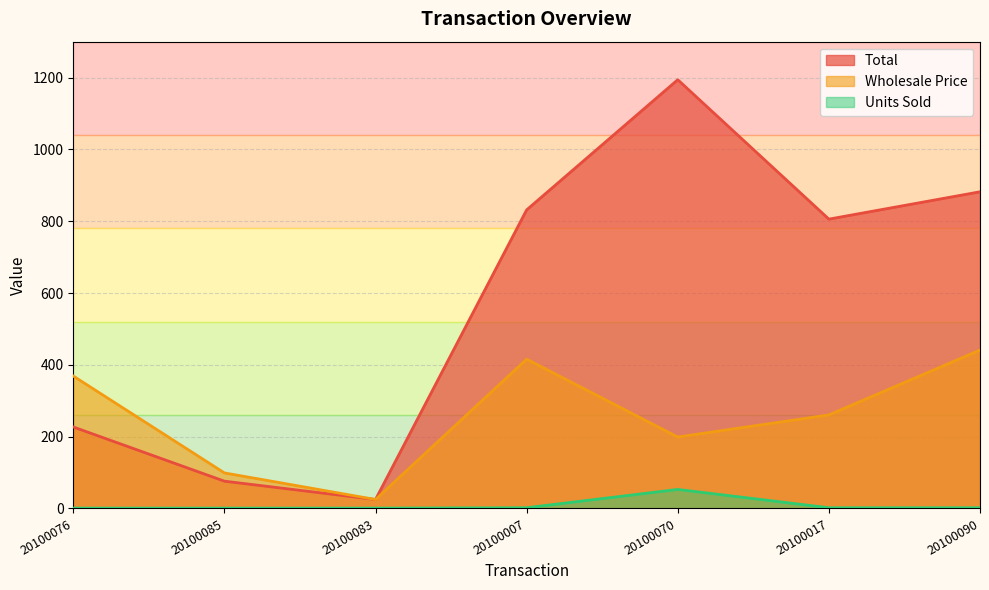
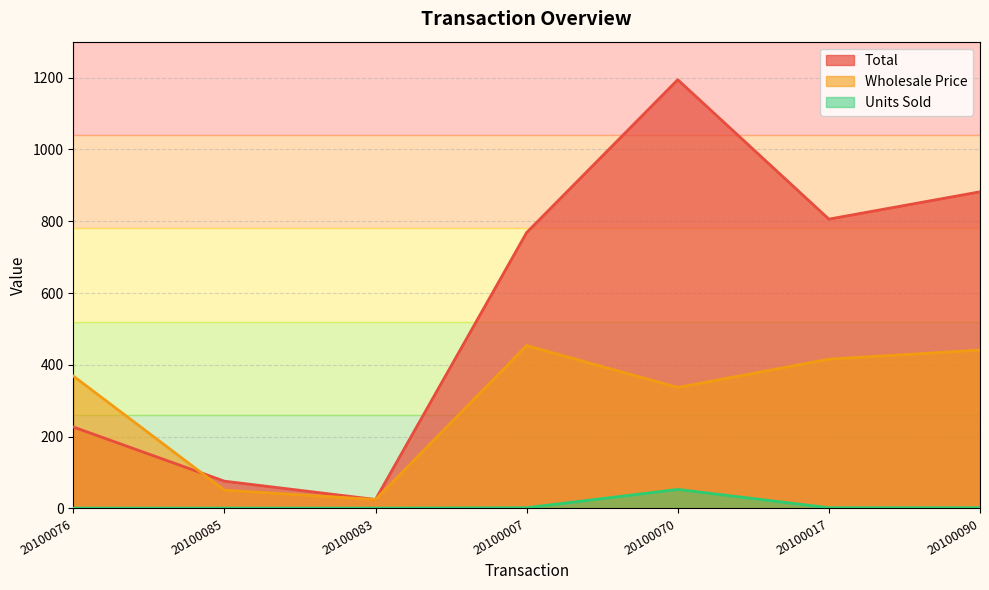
Wholesale Price, 20100085: 100 -> 50
Total, 20100007: 830 -> 770
Wholesale Price, 20100007: 420 -> 450
Wholesale Price, 20100070: 200 -> 340
Wholesale Price, 20100017: 260 -> 420
